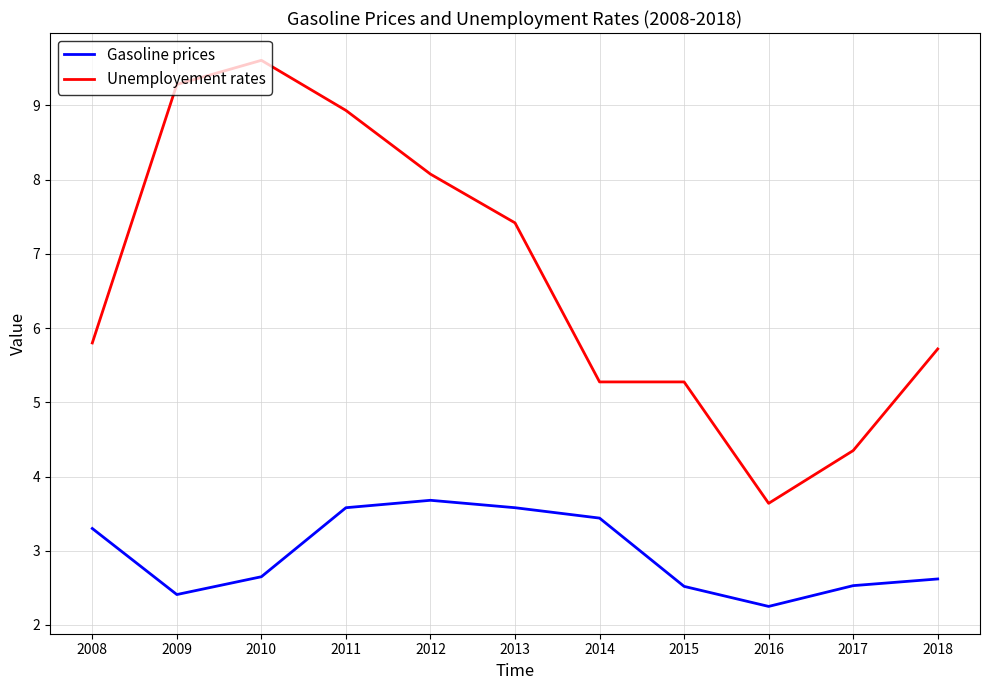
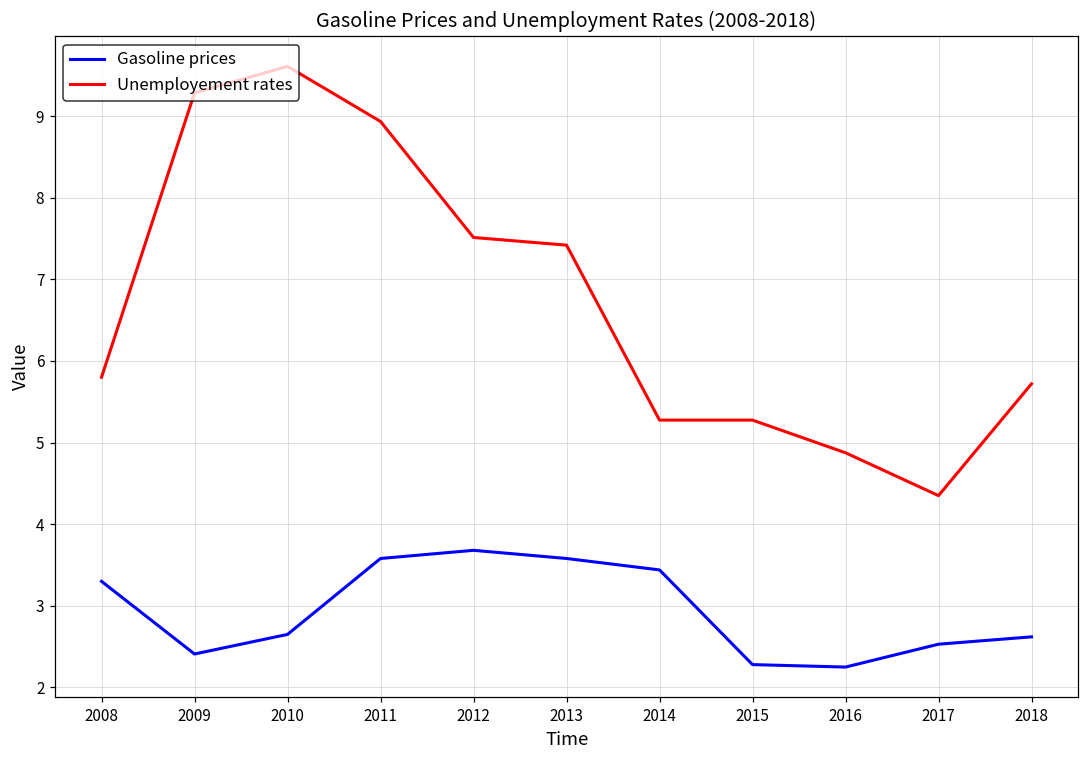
Unemployement rates, 2012: 8.1 -> 7.5
Gasoline prices, 2015: 2.5 -> 2.3
Unemployement rates, 2016: 3.6 -> 4.9
